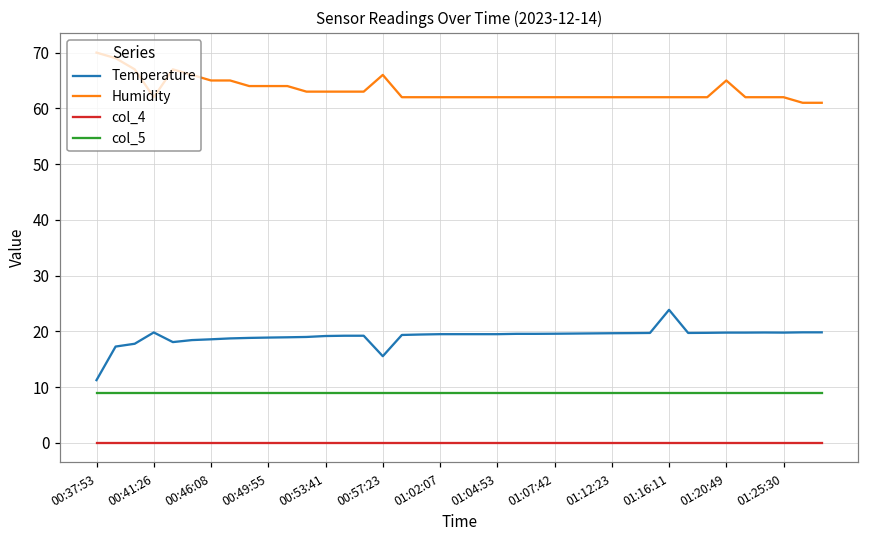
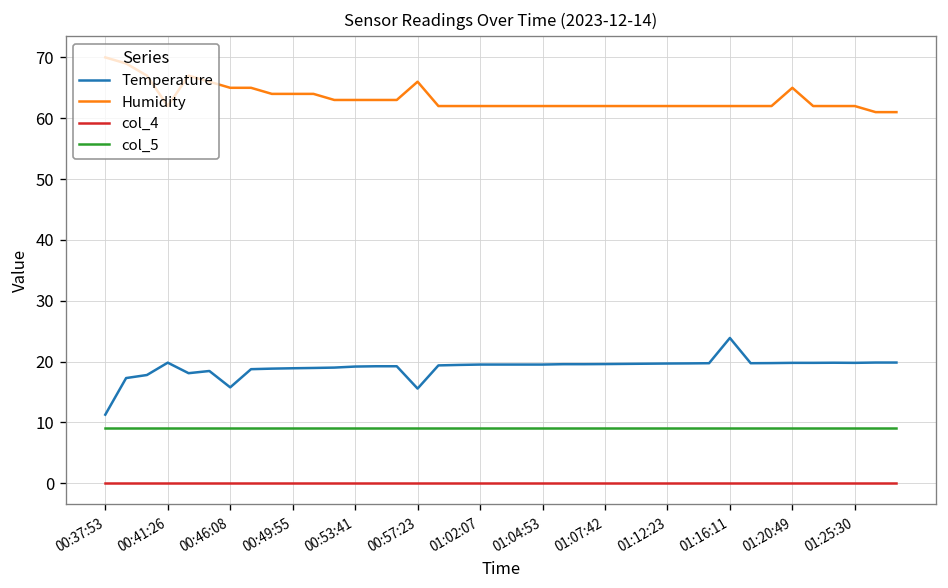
Temperature, 00:46:08: 19 -> 16
